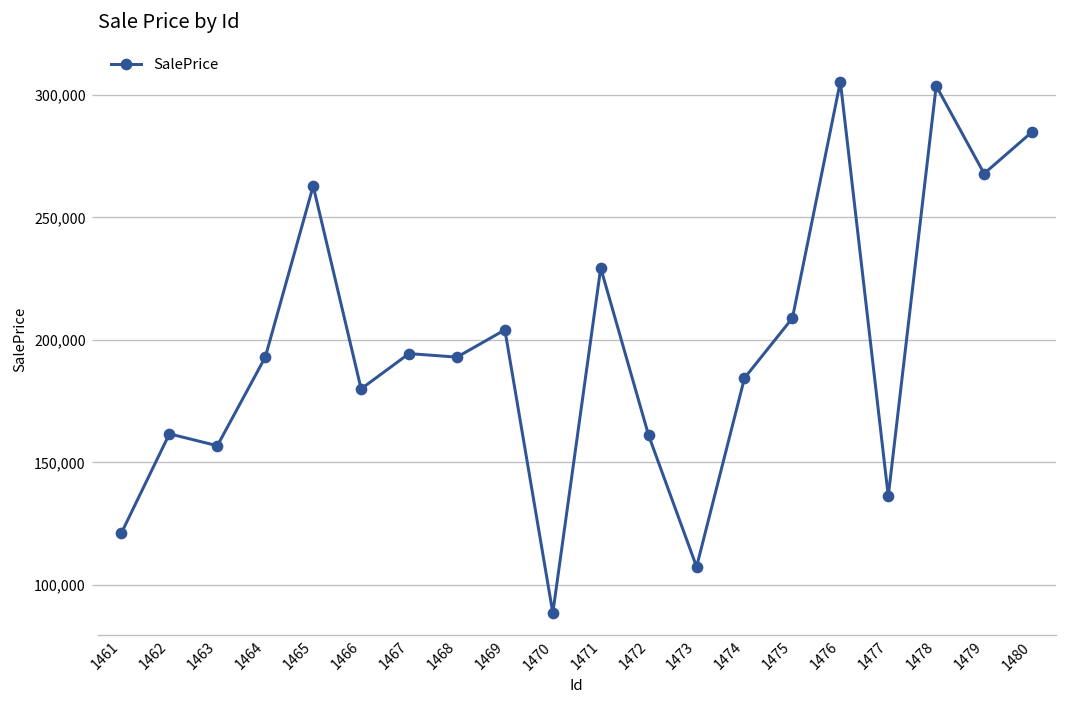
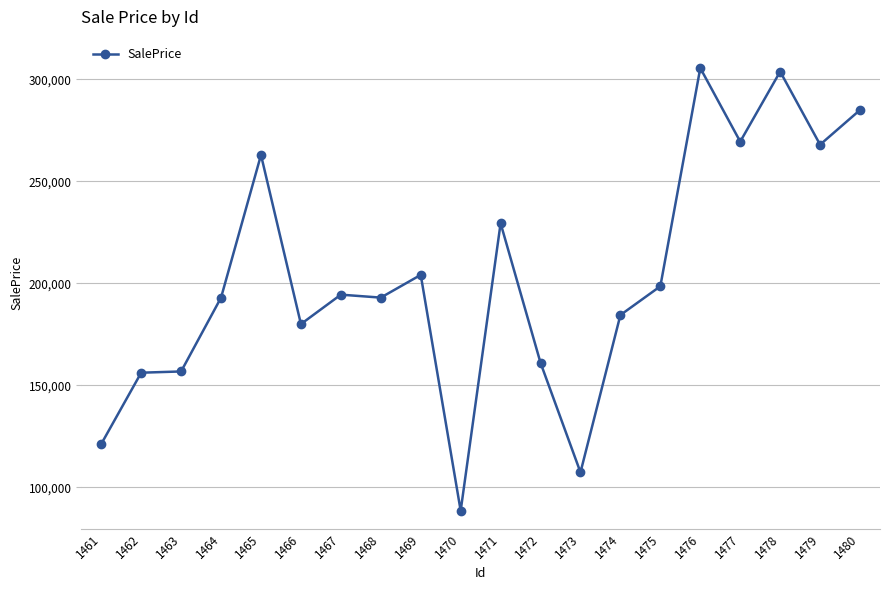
1462: 162,000 -> 156,000
1475: 209,000 -> 199,000
1477: 136,000 -> 269,000
